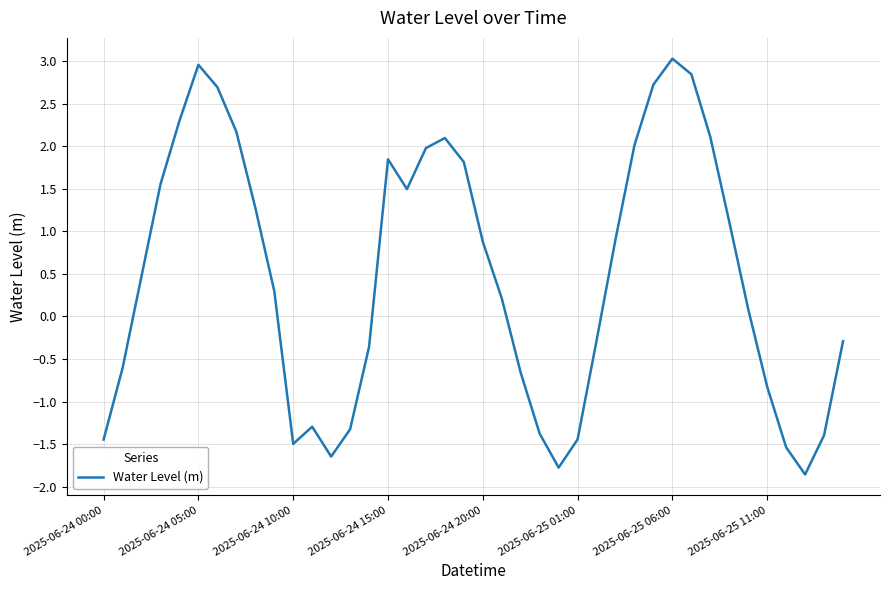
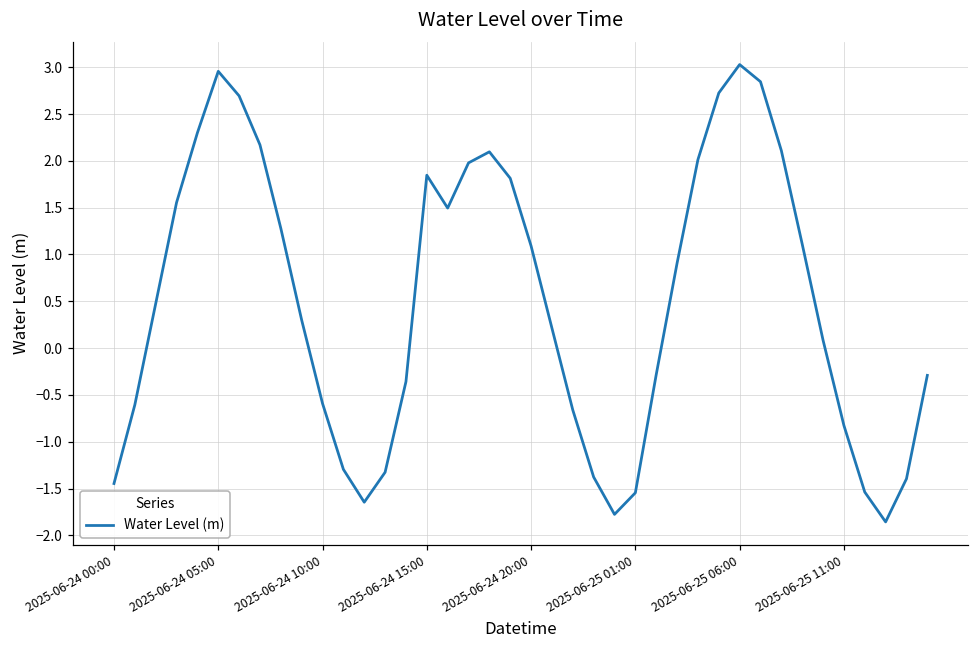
2025-06-24 10:00: -1.5 -> -0.6
2025-06-24 20:00: 0.9 -> 1.1
2025-06-25 01:00: -1.4 -> -1.5
